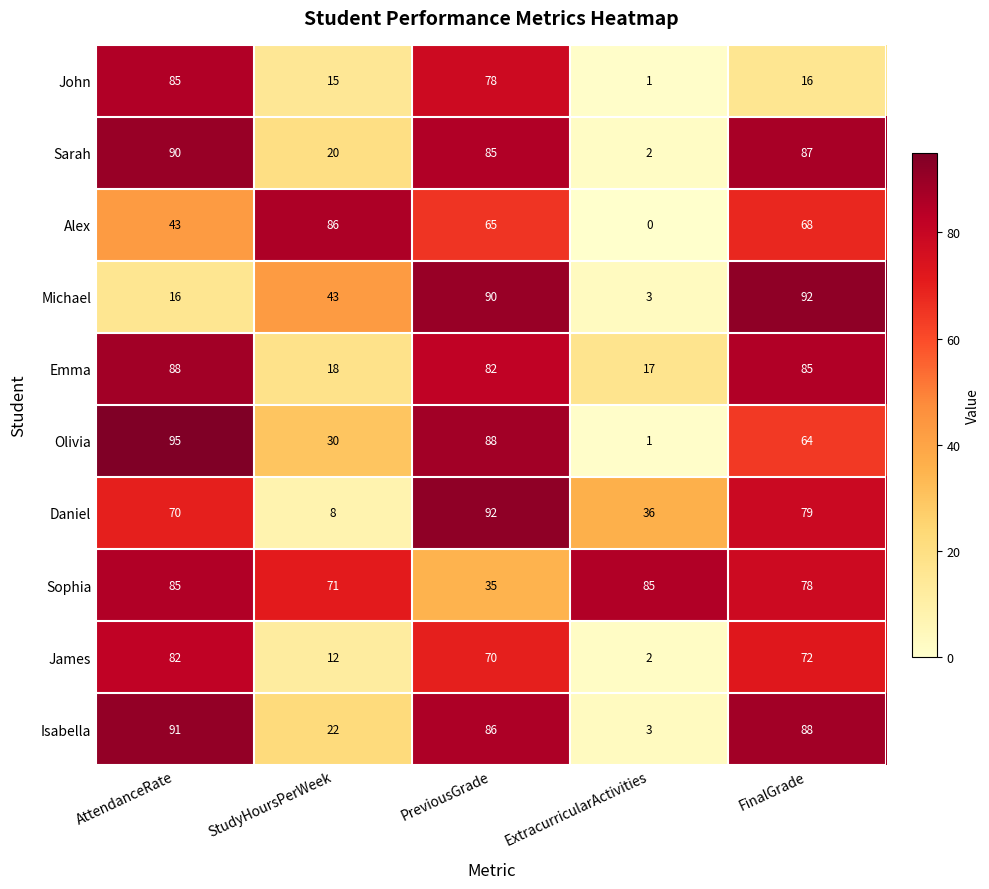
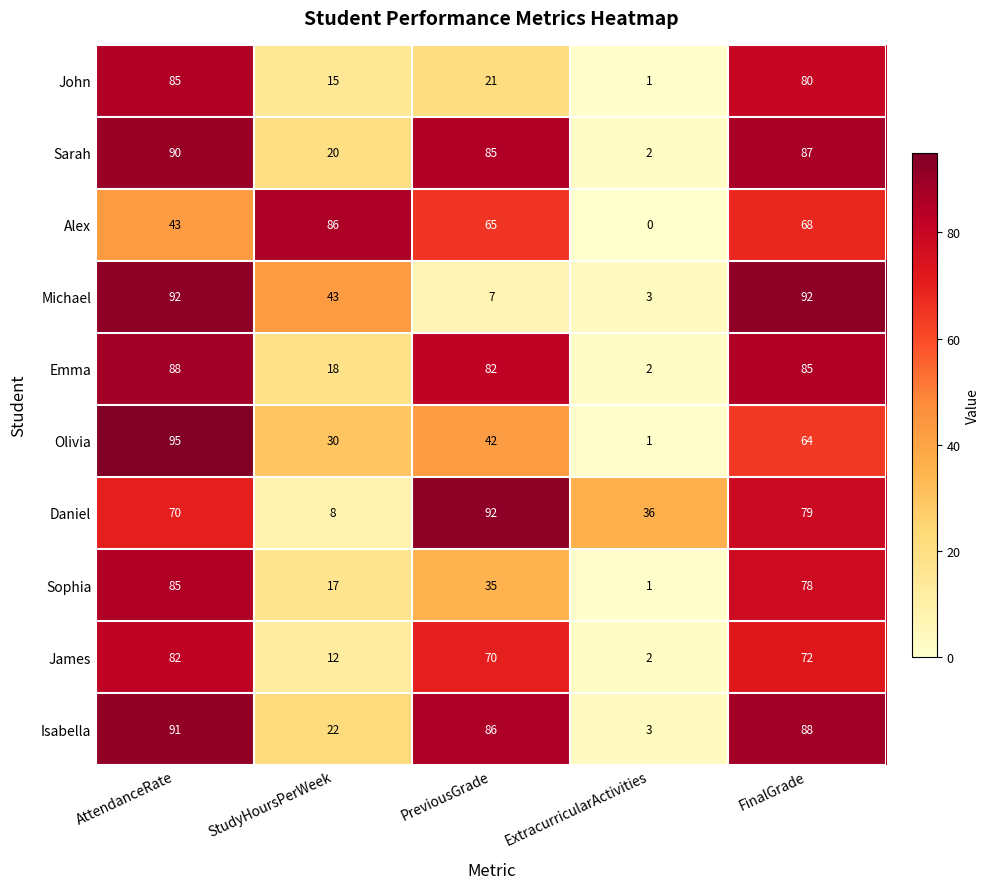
John, PreviousGrade: 78 -> 21
John, FinalGrade: 16 -> 80
Michael, AttendanceRate: 16 -> 92
Michael, PreviousGrade: 90 -> 7
Emma, ExtracurricularActivities: 17 -> 2
Olivia, PreviousGrade: 88 -> 42
Sophia, StudyHoursPerWeek: 71 -> 17
Sophia, ExtracurricularActivities: 85 -> 1
